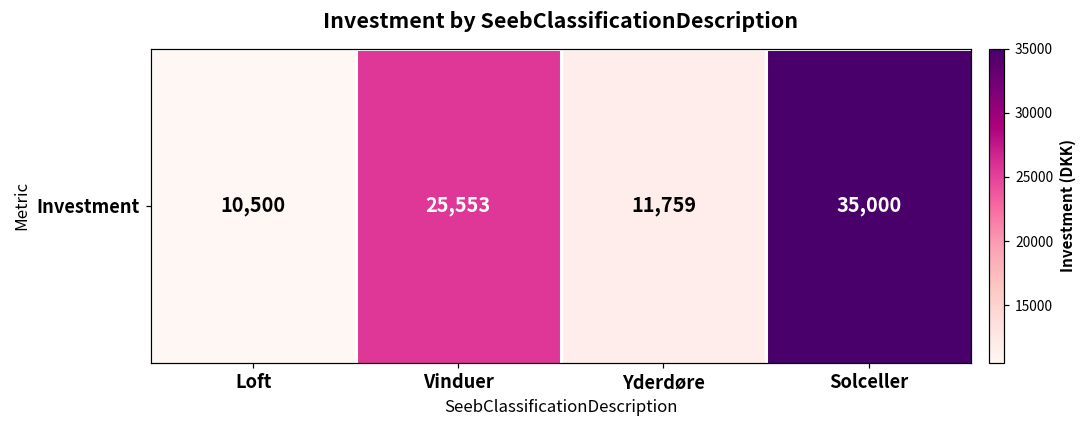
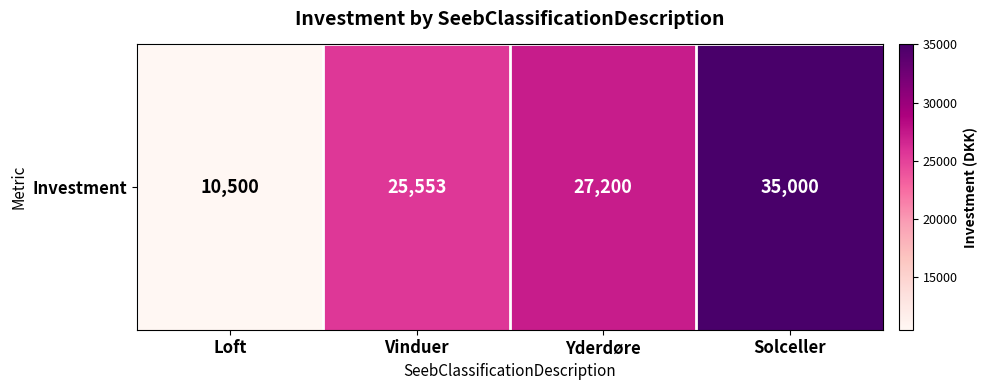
Investment, Yderdøre: 11,759 -> 27,200
